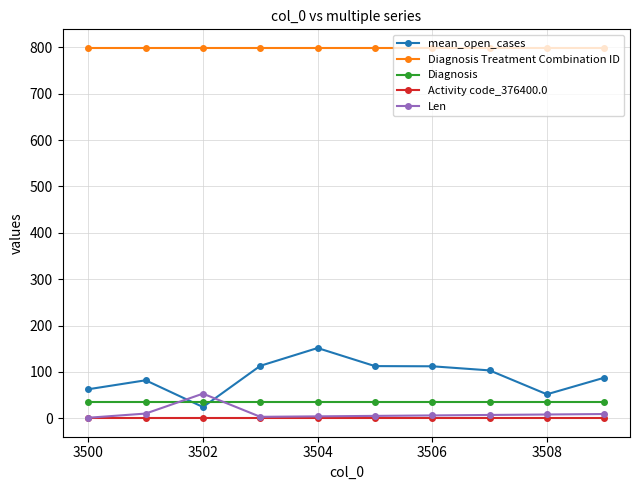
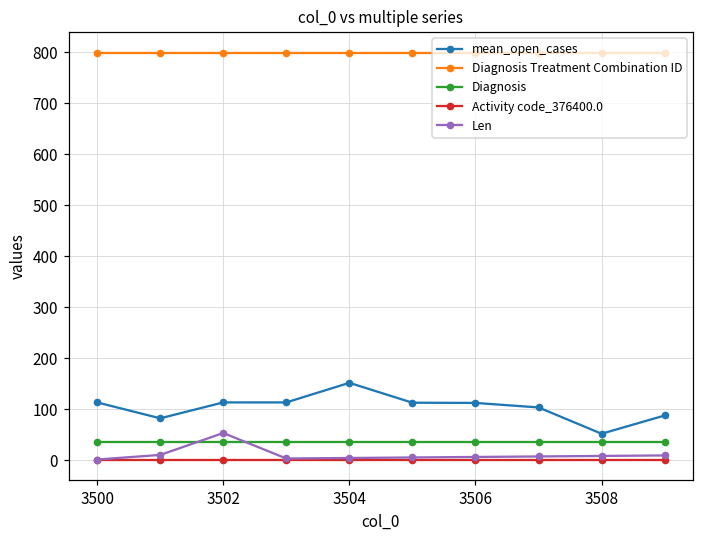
mean_open_cases, 3500: 60 -> 110
mean_open_cases, 3502: 20 -> 110
